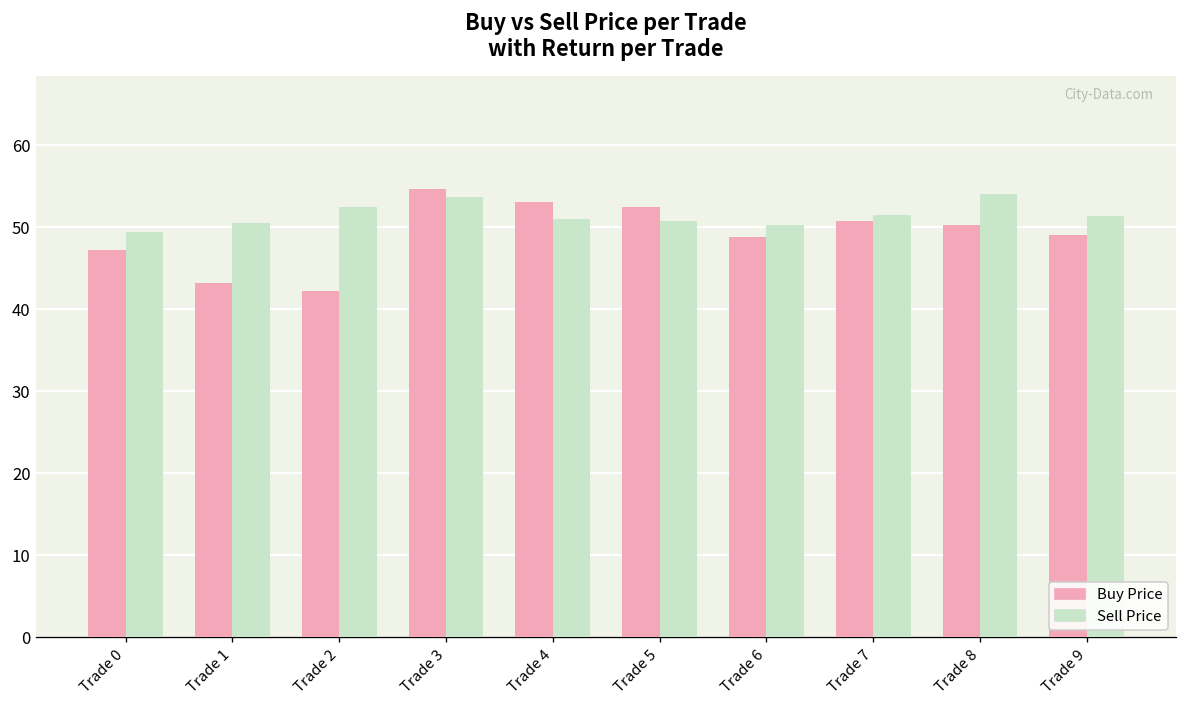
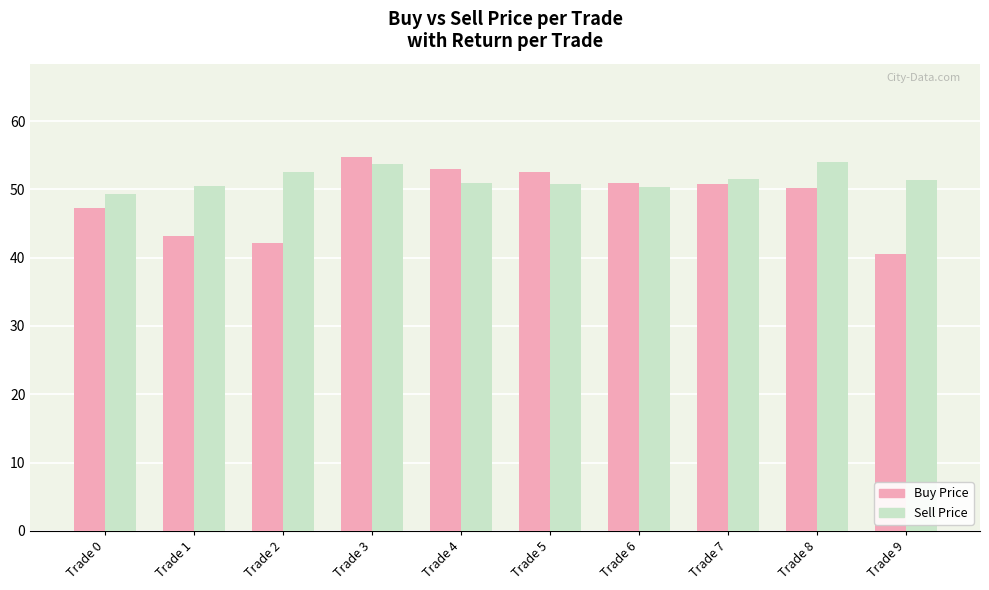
Buy Price, Trade 6: 49 -> 51
Buy Price, Trade 9: 49 -> 41
